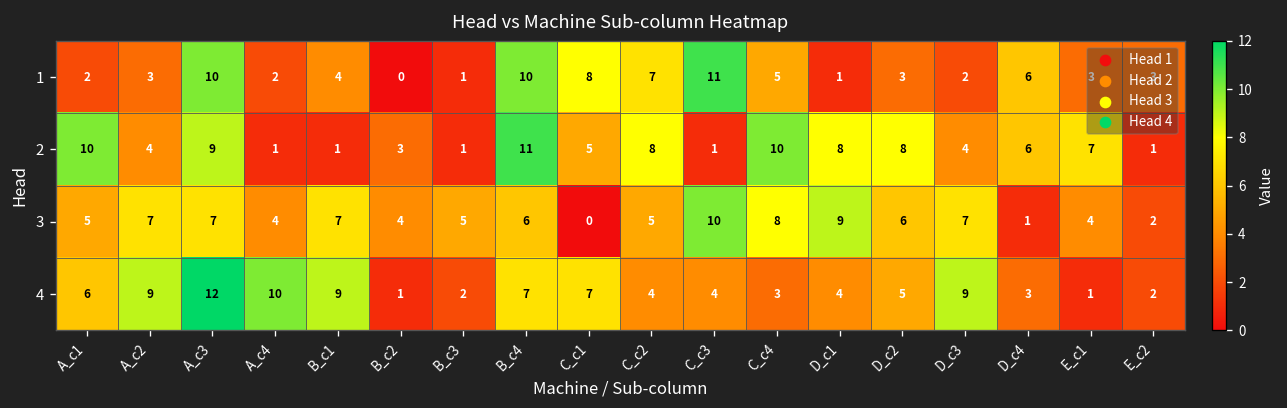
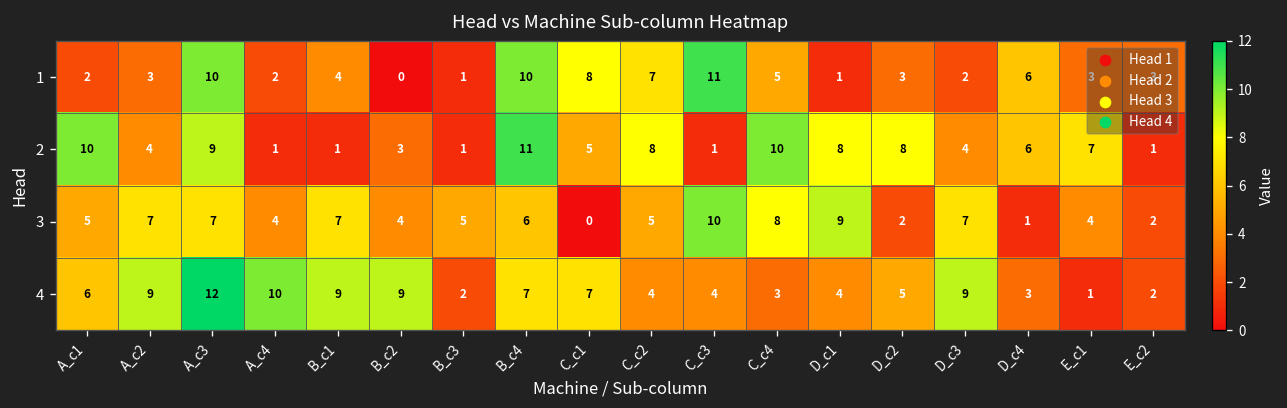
3, D_c2: 6 -> 2
4, B_c2: 1 -> 9
